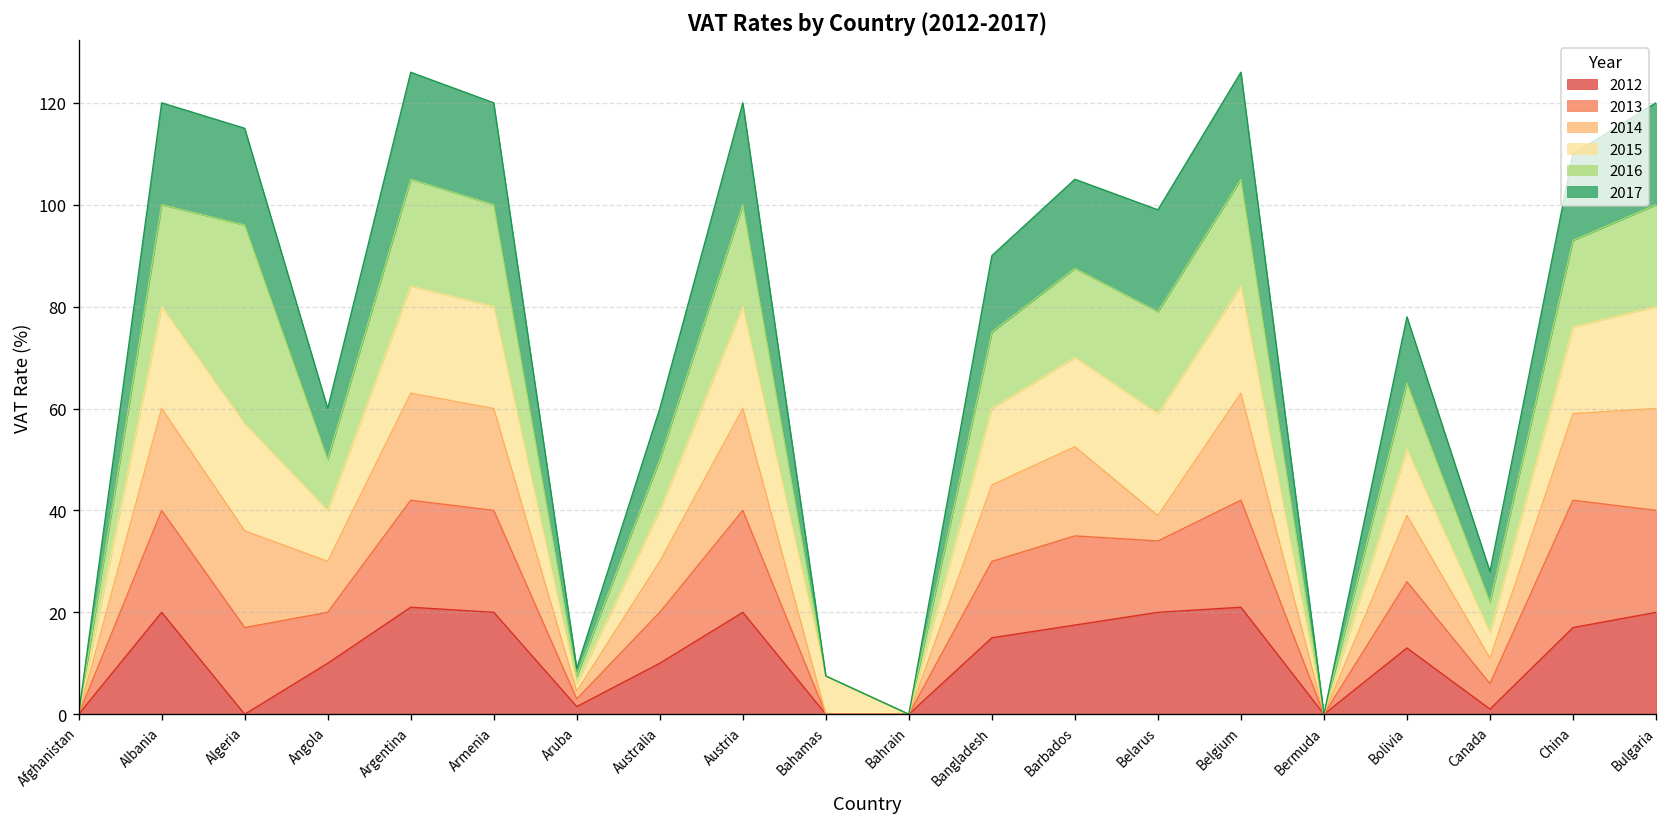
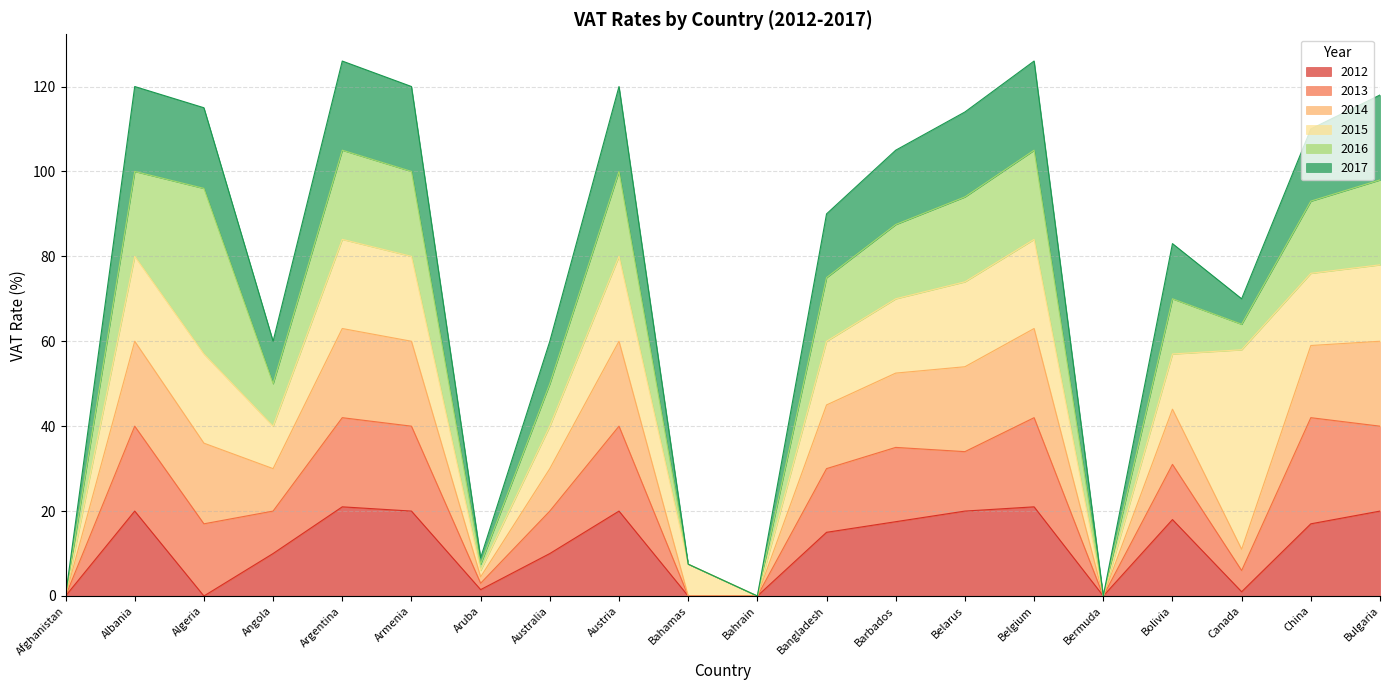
2014, Belarus: 5 -> 20
2012, Bolivia: 13 -> 18
2015, Canada: 5 -> 47
2015, Bulgaria: 20 -> 18
